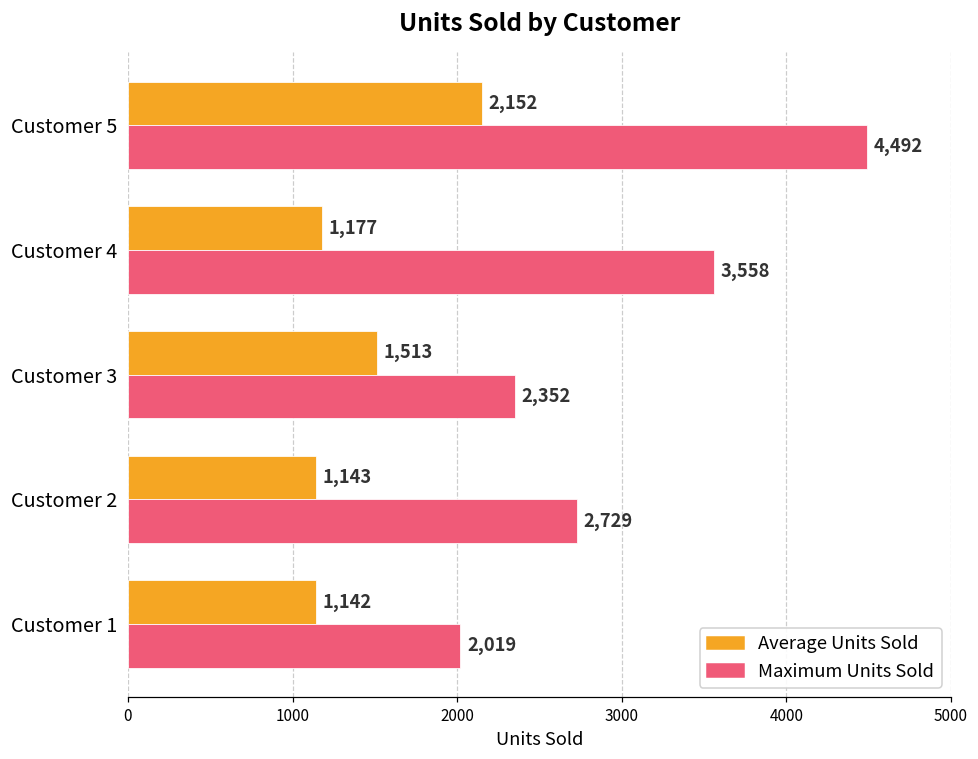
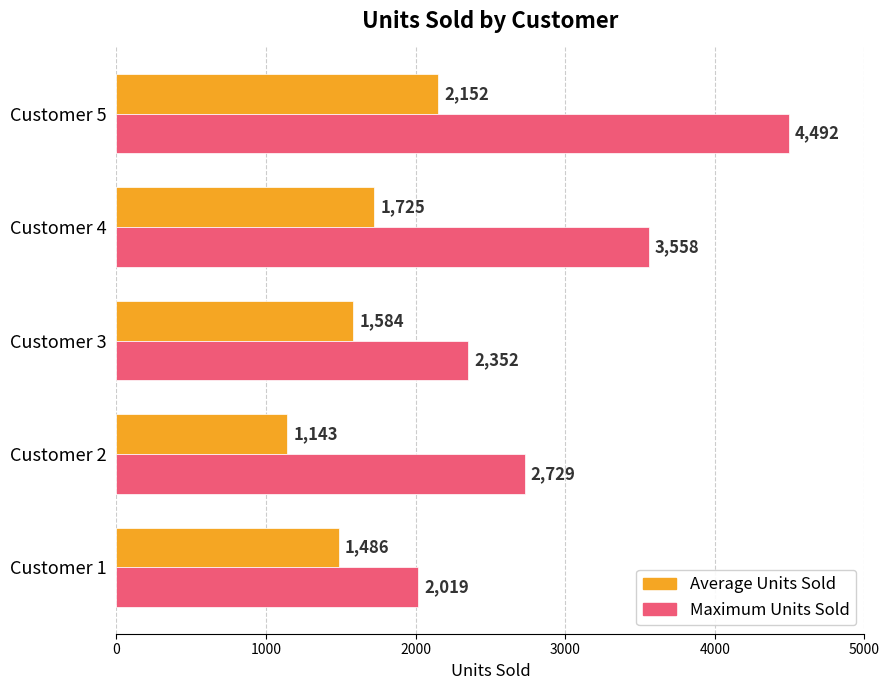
Average Units Sold, Customer 4: 1,177 -> 1,725
Average Units Sold, Customer 3: 1,513 -> 1,584
Average Units Sold, Customer 1: 1,142 -> 1,486
